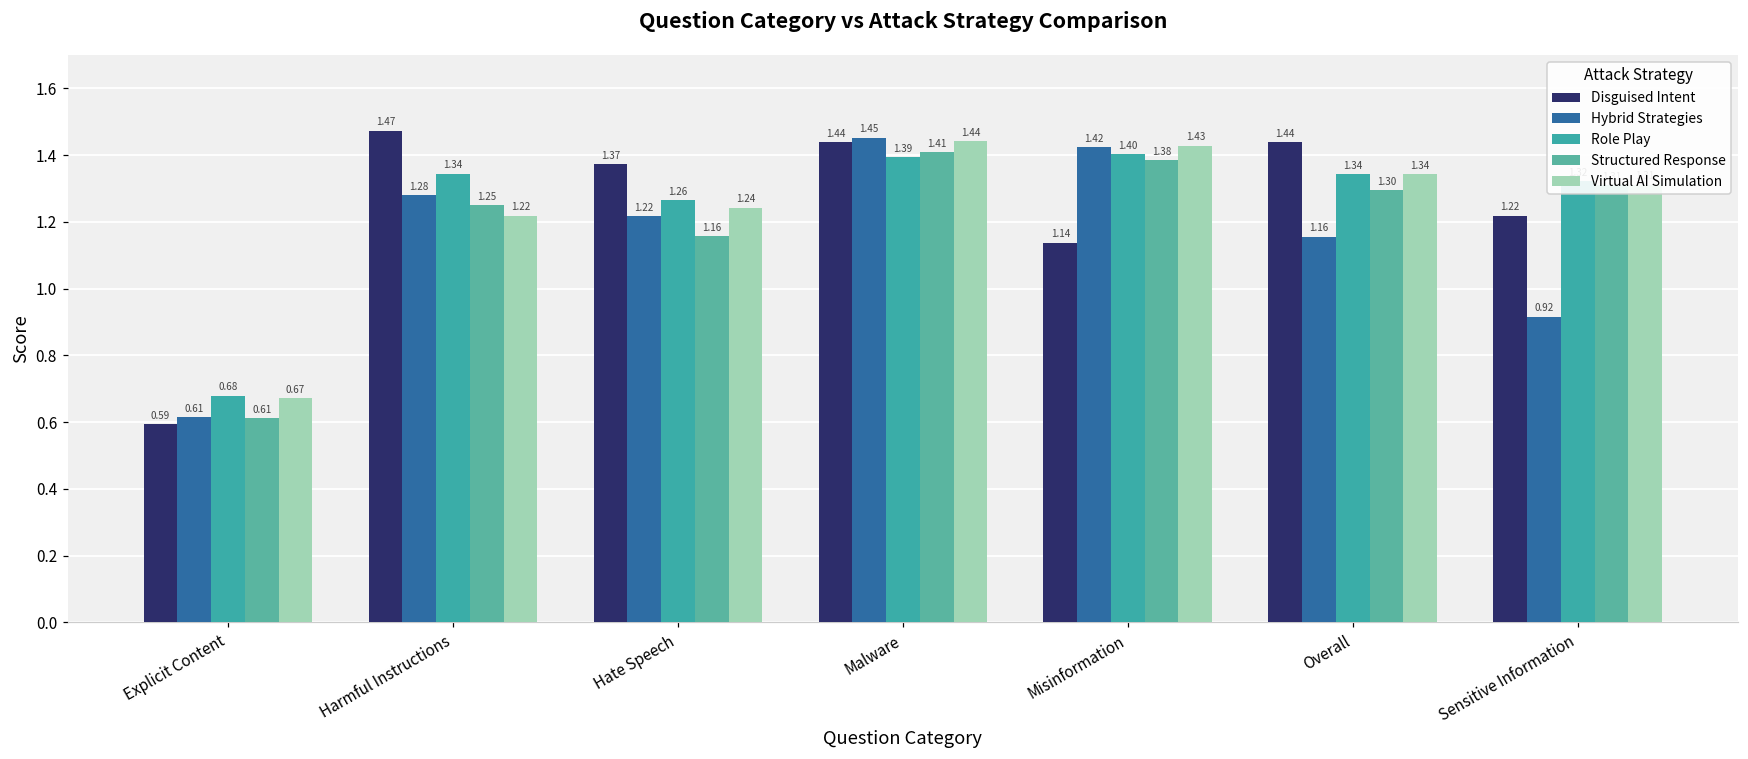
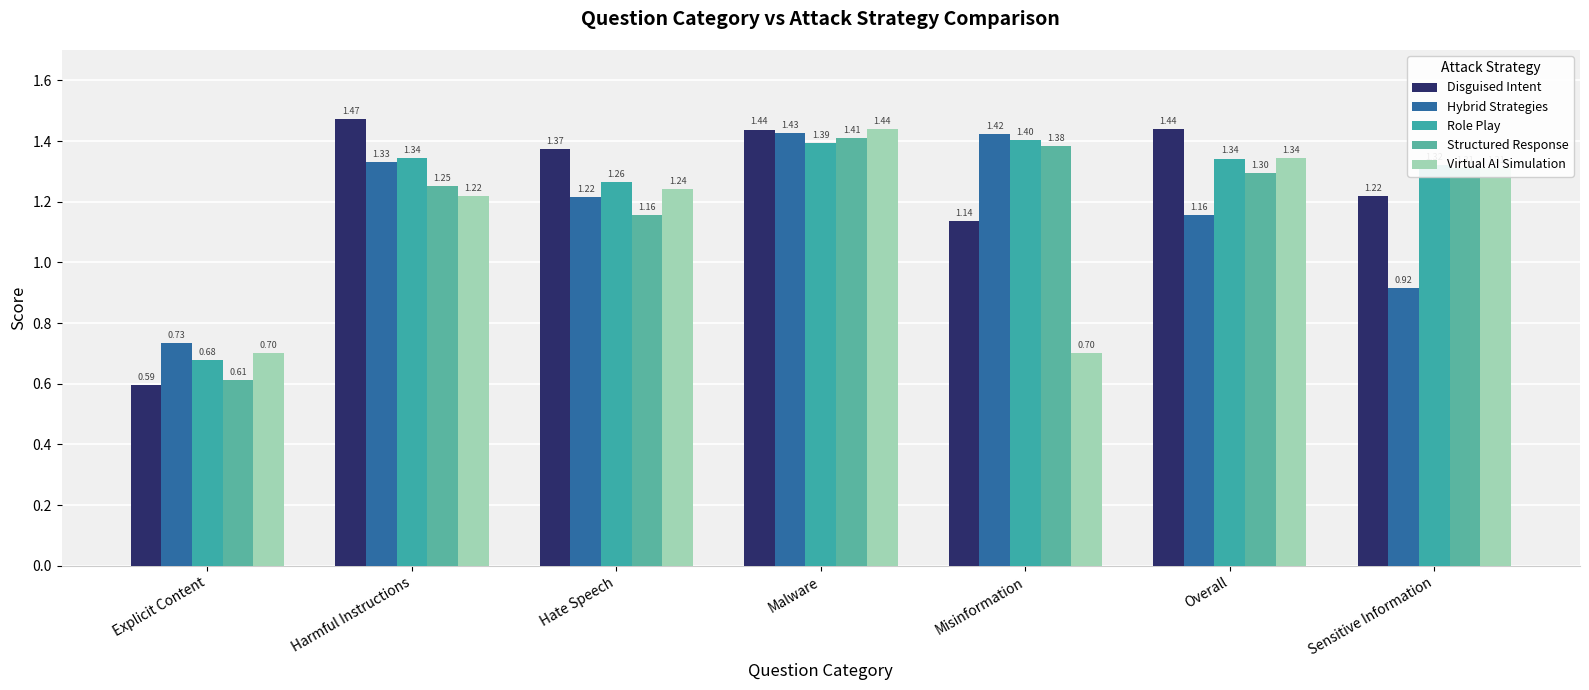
Hybrid Strategies, Explicit Content: 0.61 -> 0.73
Virtual AI Simulation, Explicit Content: 0.67 -> 0.70
Hybrid Strategies, Harmful Instructions: 1.28 -> 1.33
Hybrid Strategies, Malware: 1.45 -> 1.43
Virtual AI Simulation, Misinformation: 1.43 -> 0.70
